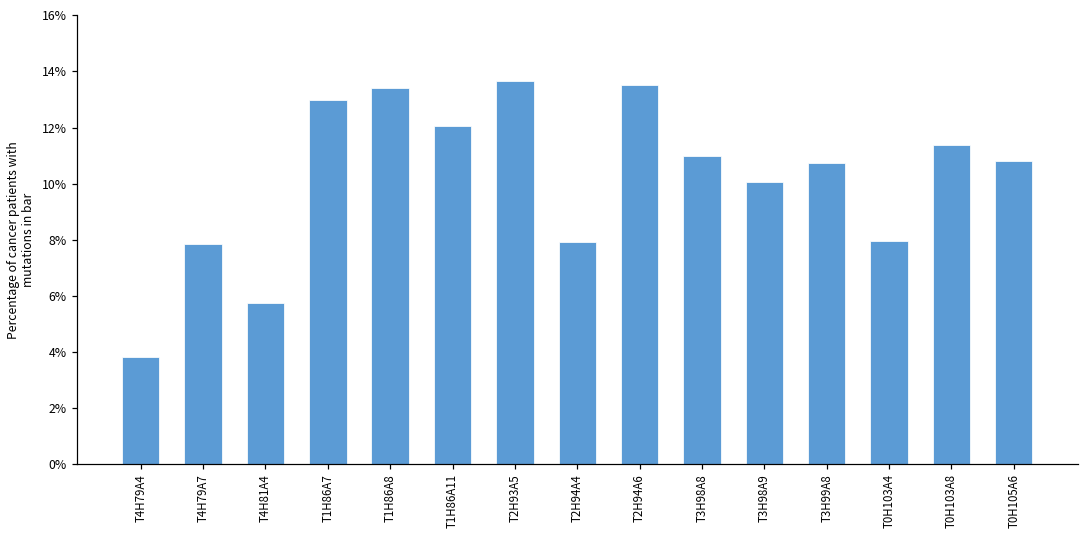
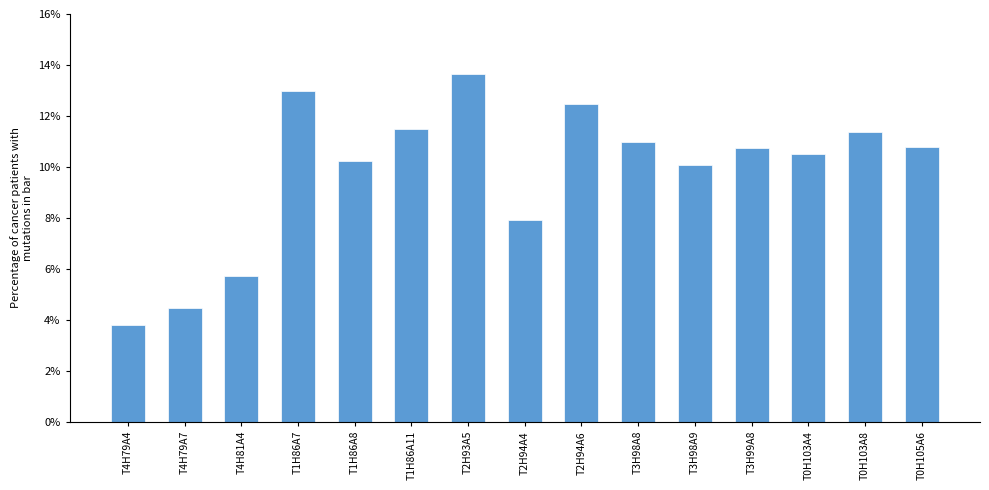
T4H79A7: 7.8% -> 4.5%
T1H86A8: 13.4% -> 10.3%
T1H86A11: 12.0% -> 11.5%
T2H94A6: 13.5% -> 12.5%
T0H103A4: 8.0% -> 10.5%
